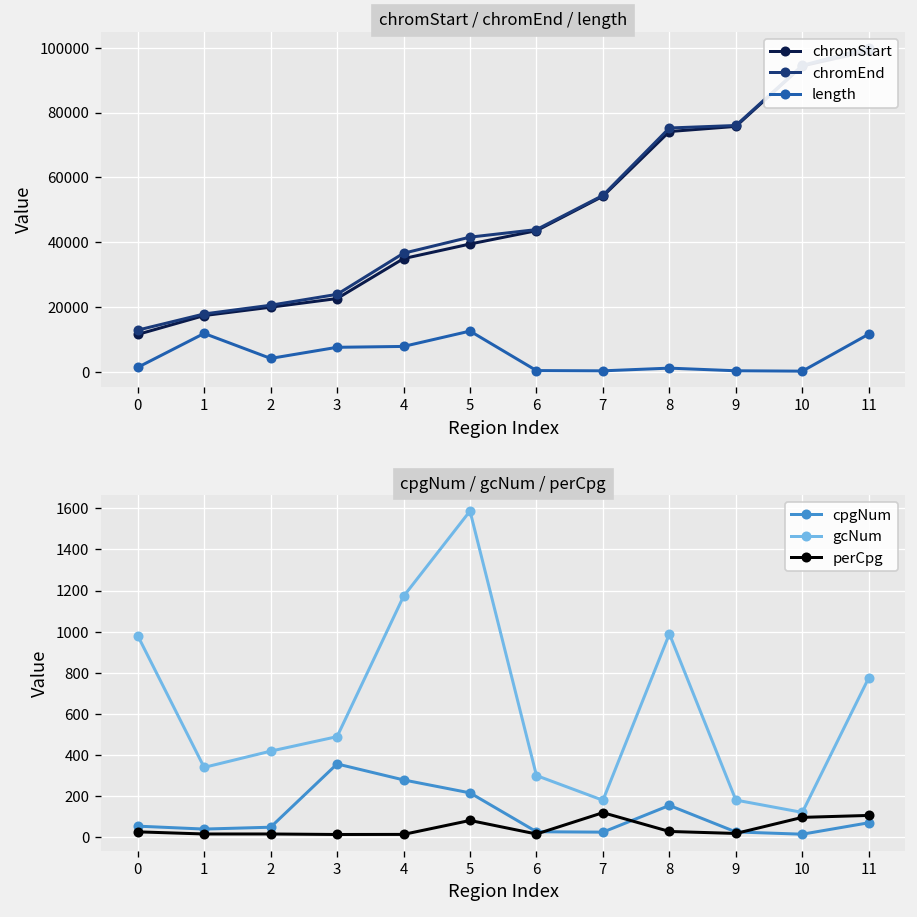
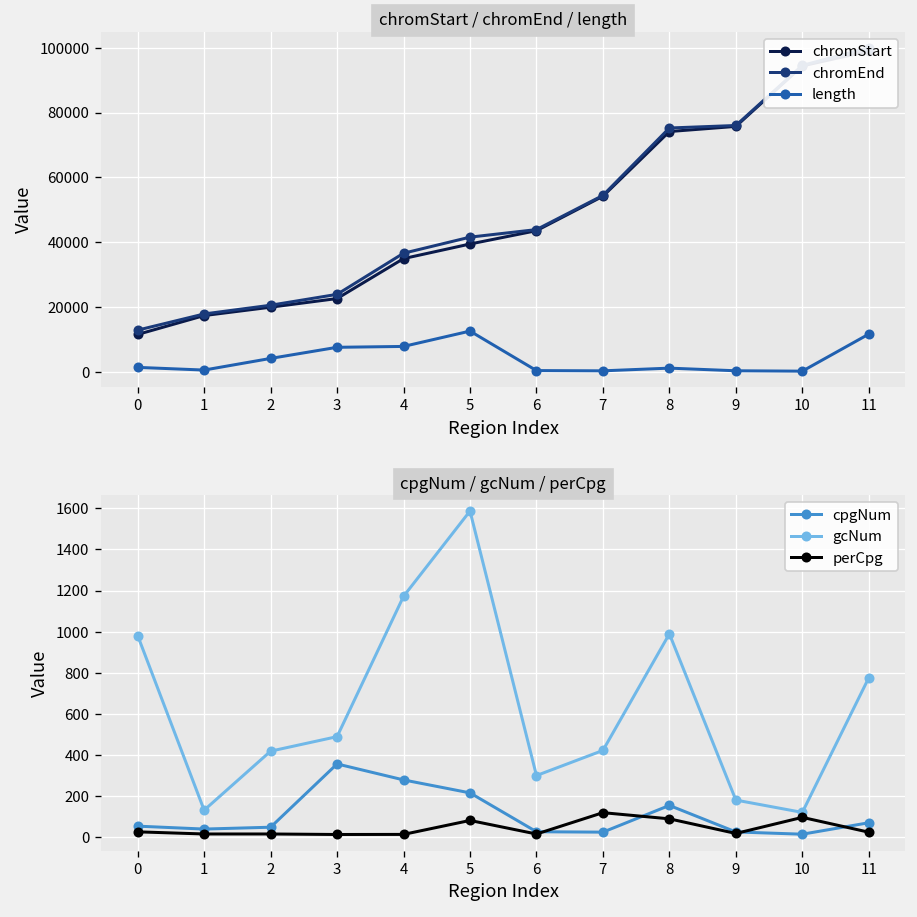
chromStart / chromEnd / length, length, 1: 12000 -> 0
cpgNum / gcNum / perCpg, gcNum, 1: 340 -> 130
cpgNum / gcNum / perCpg, gcNum, 7: 180 -> 420
cpgNum / gcNum / perCpg, perCpg, 8: 30 -> 90
cpgNum / gcNum / perCpg, perCpg, 11: 110 -> 20
